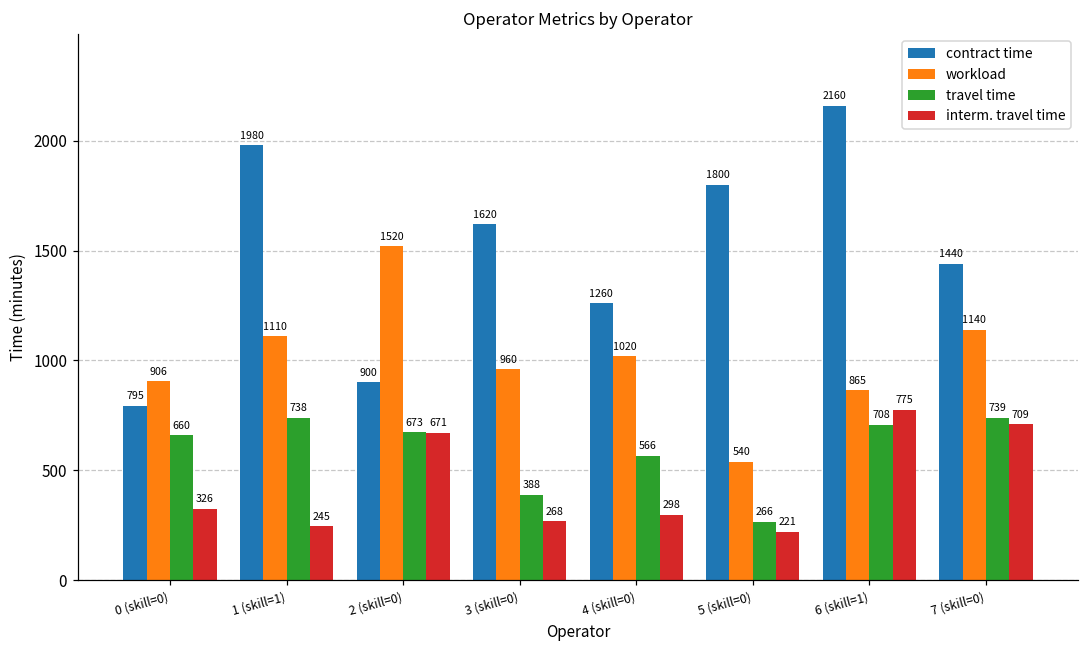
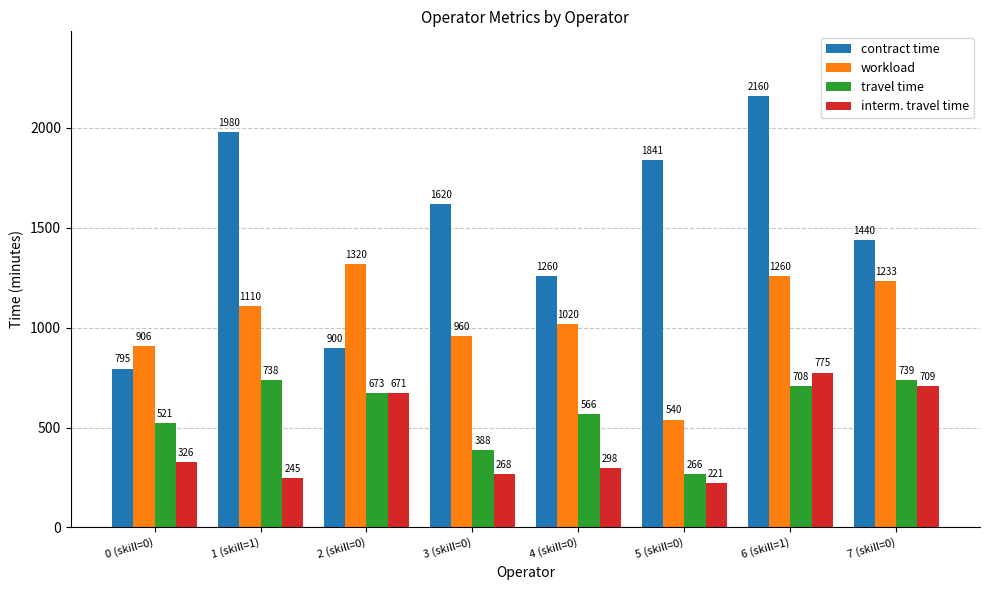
travel time, 0 (skill=0): 660 -> 521
workload, 2 (skill=0): 1520 -> 1320
contract time, 5 (skill=0): 1800 -> 1841
workload, 6 (skill=1): 865 -> 1260
workload, 7 (skill=0): 1140 -> 1233
